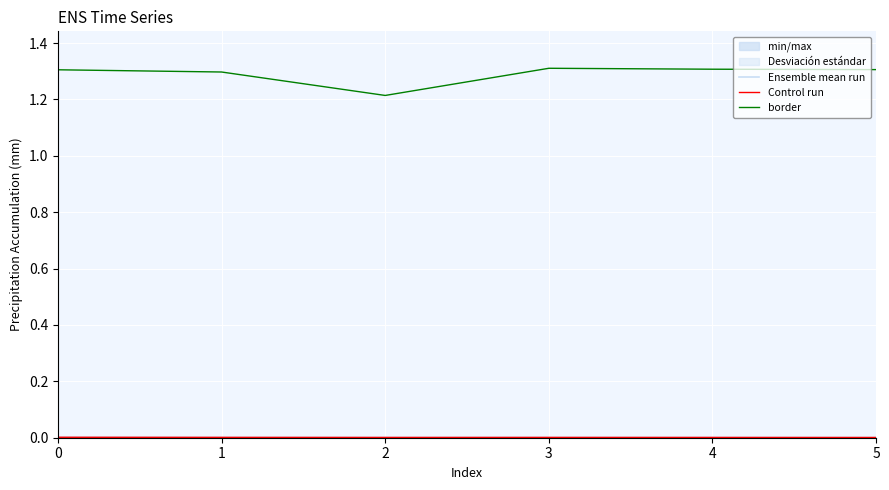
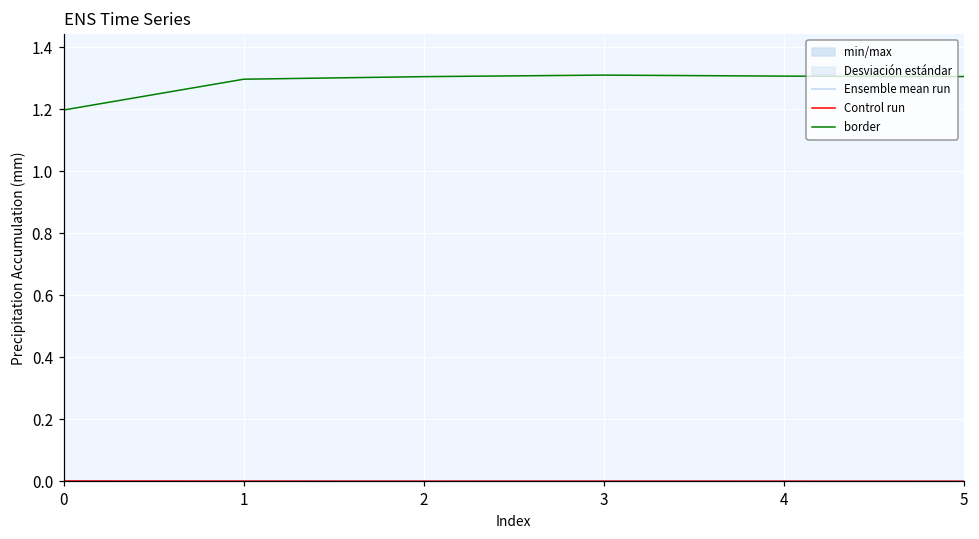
border, 0: 1.31 -> 1.20
border, 2: 1.21 -> 1.31
